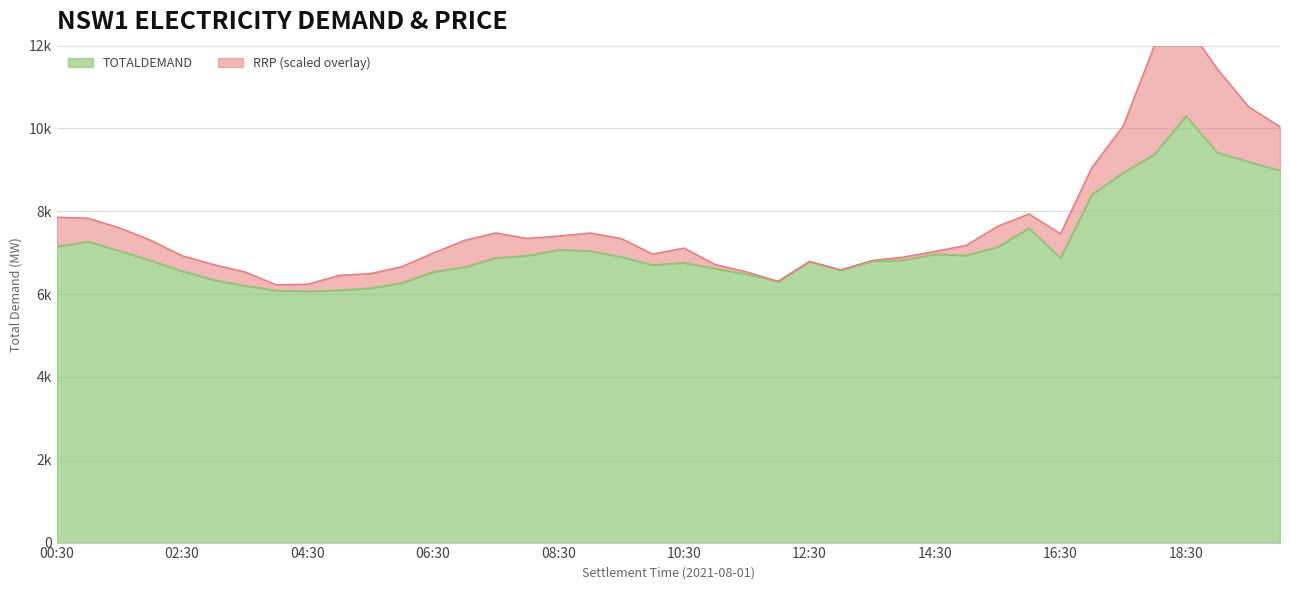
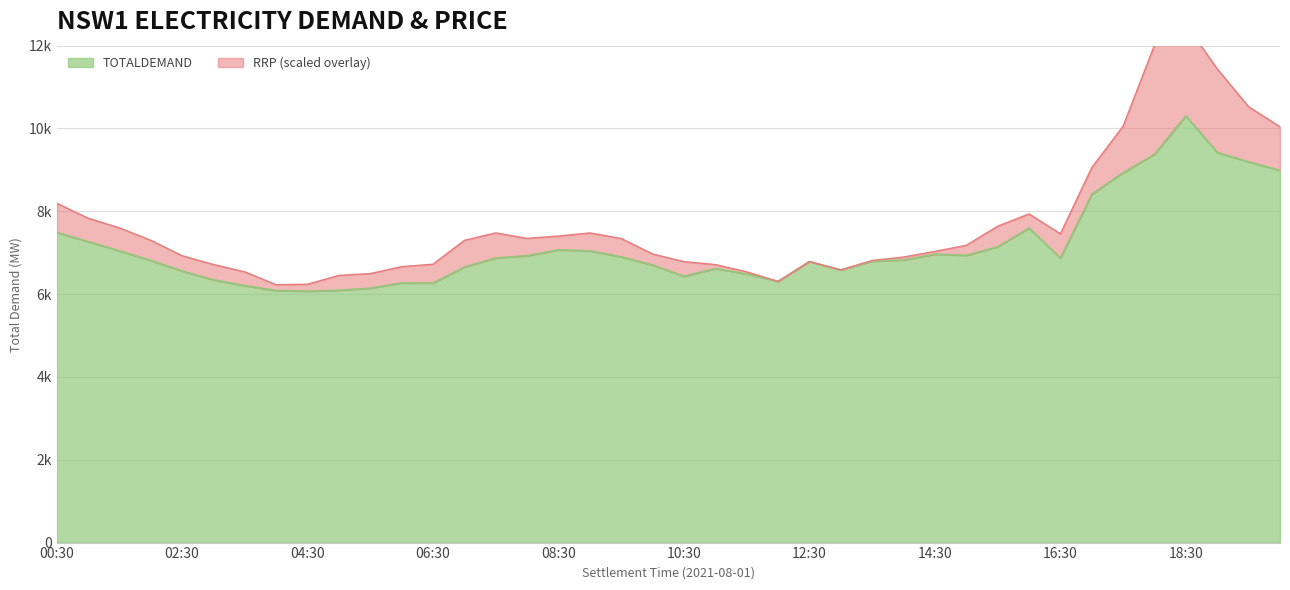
TOTALDEMAND, 00:30: 7100 -> 7500
TOTALDEMAND, 06:30: 6500 -> 6300
TOTALDEMAND, 10:30: 6800 -> 6400
